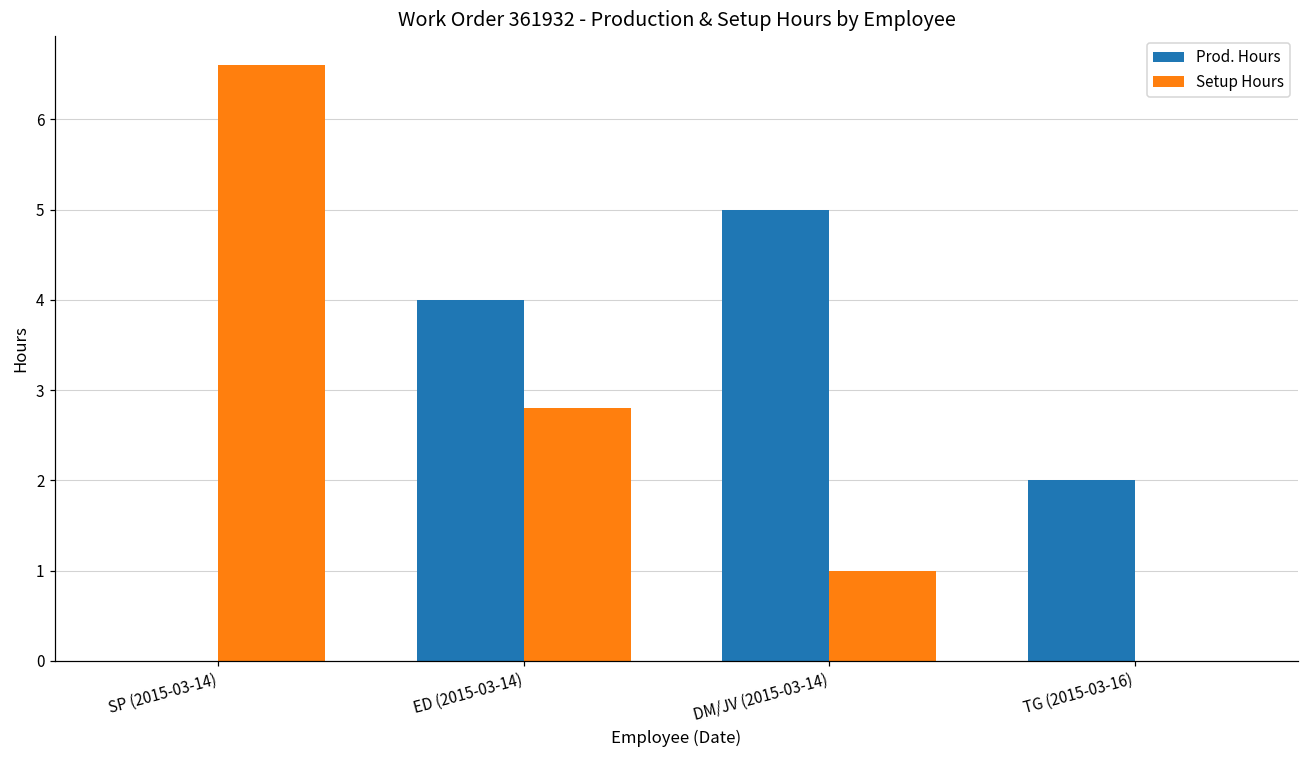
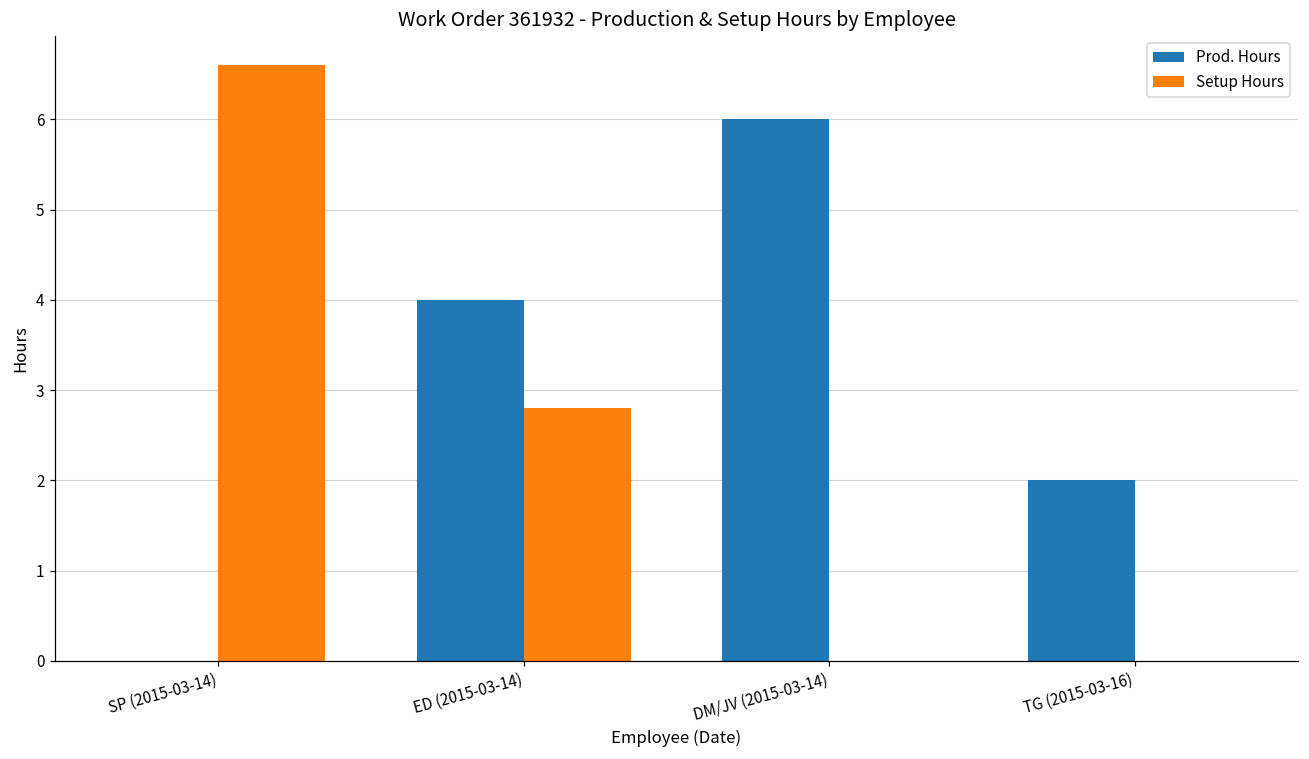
Prod. Hours, DM/JV (2015-03-14): 5 -> 6
Setup Hours, DM/JV (2015-03-14): 1 -> 0
